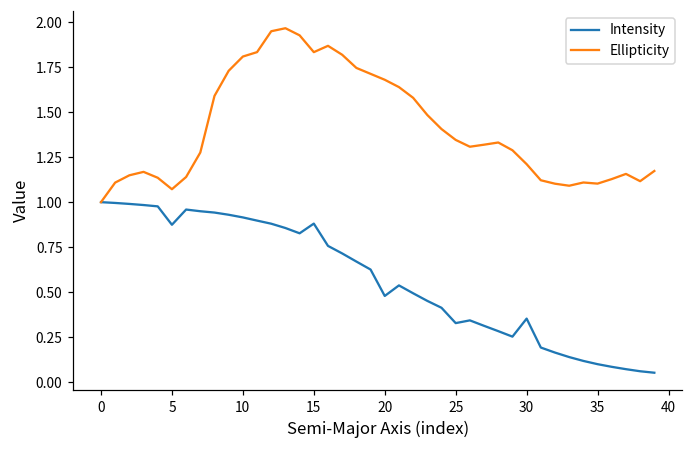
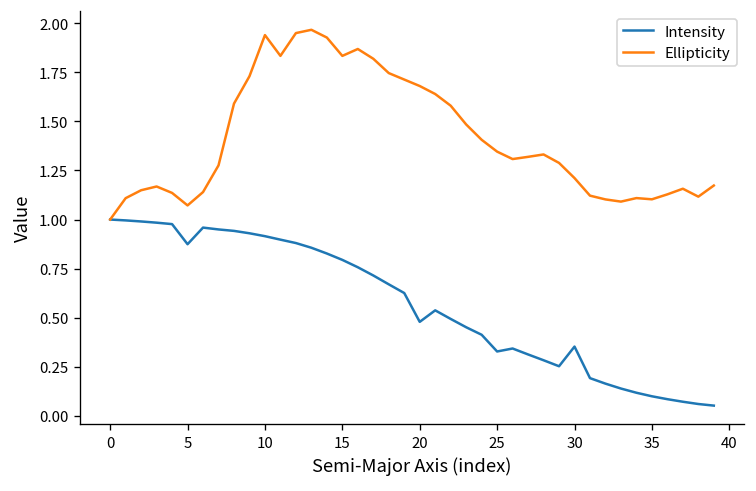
Ellipticity, 10: 1.81 -> 1.94
Intensity, 15: 0.88 -> 0.79
